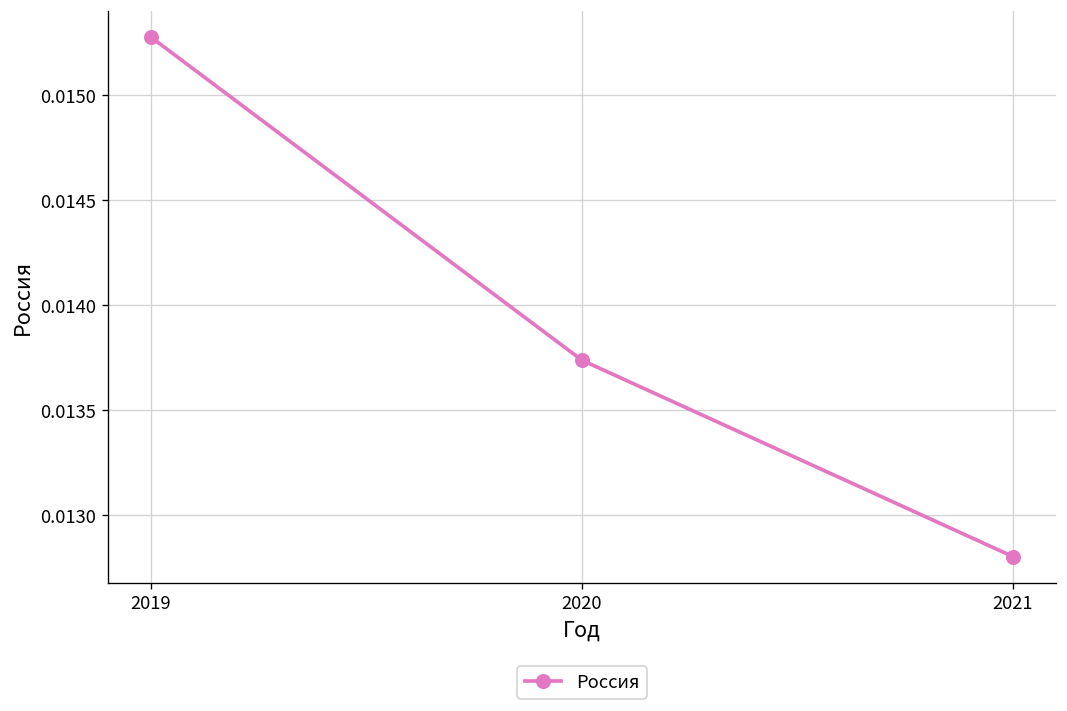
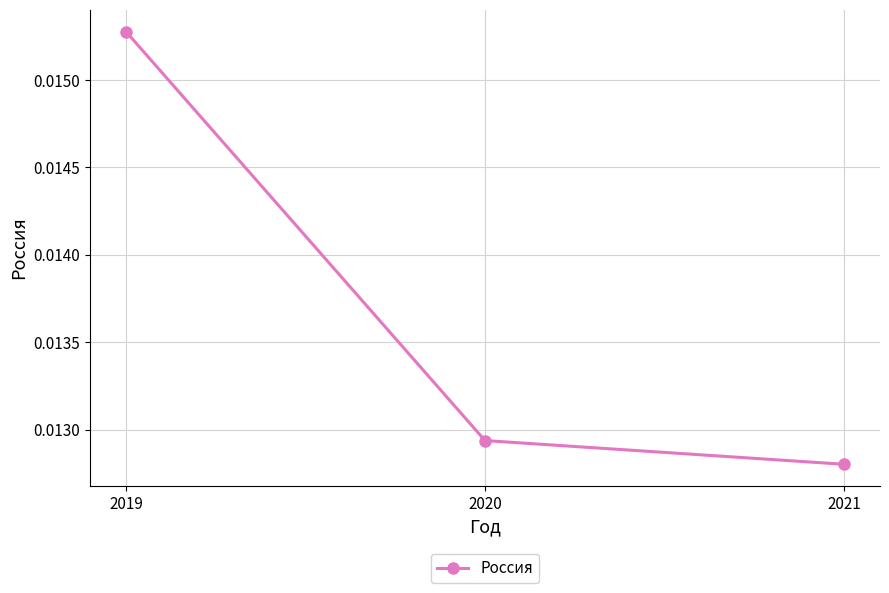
2020: 0.01374 -> 0.01294
